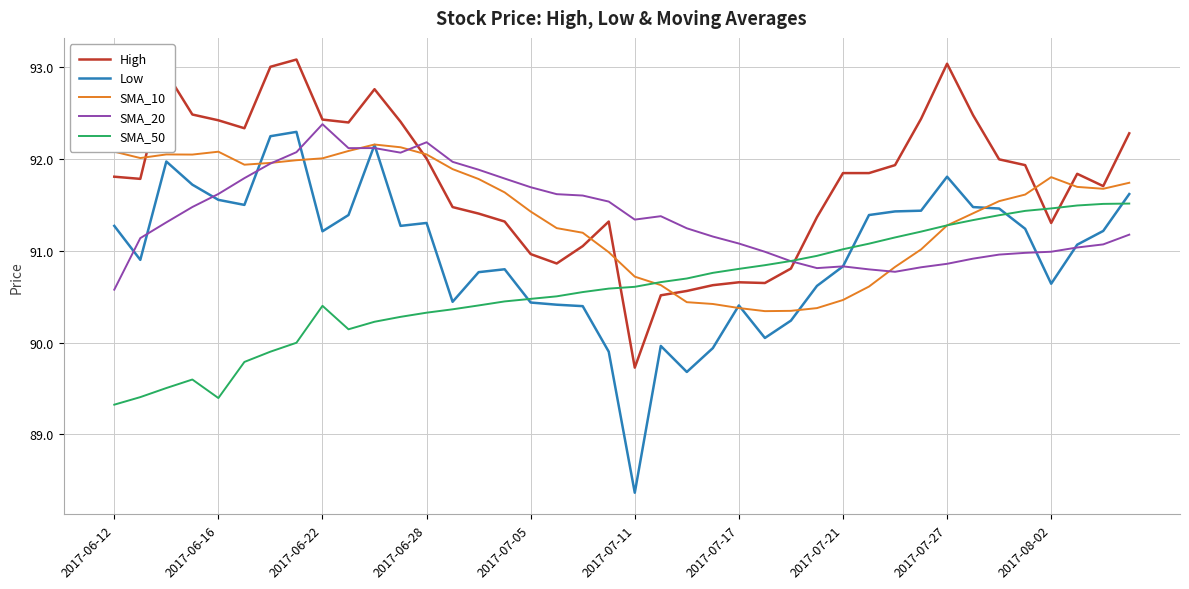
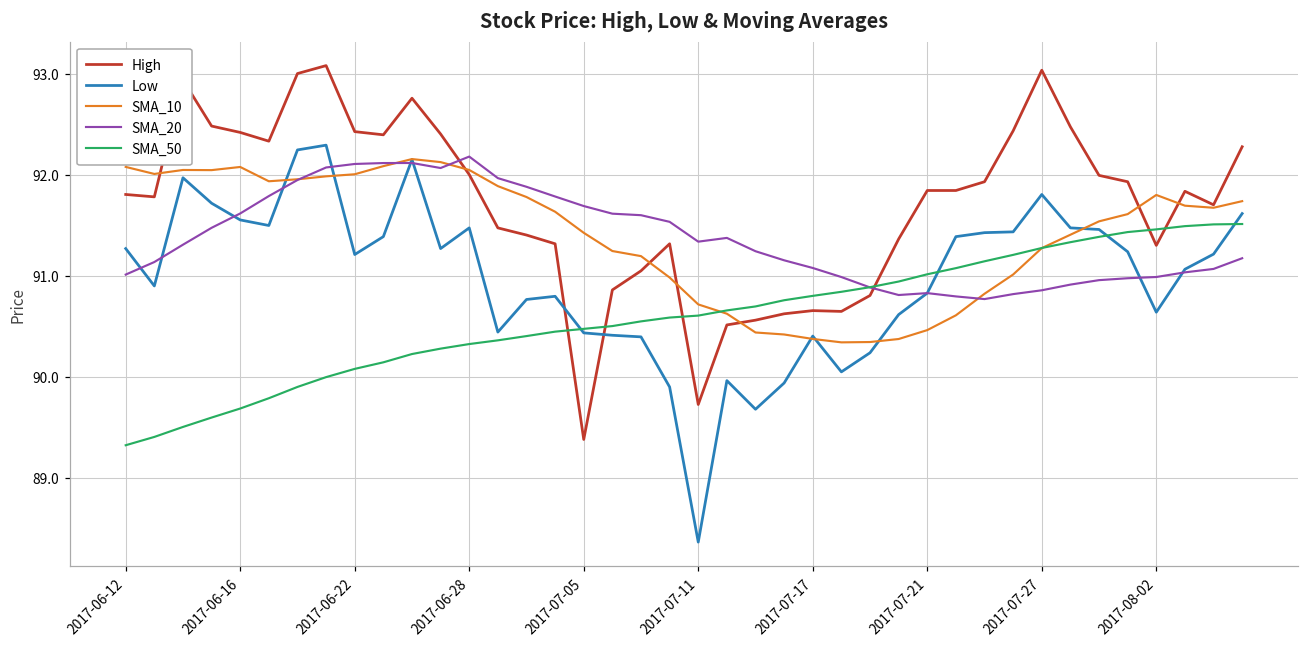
SMA_20, 2017-06-12: 90.6 -> 91.0
SMA_50, 2017-06-16: 89.4 -> 89.7
SMA_20, 2017-06-22: 92.4 -> 92.1
SMA_50, 2017-06-22: 90.4 -> 90.1
Low, 2017-06-28: 91.3 -> 91.5
High, 2017-07-05: 91.0 -> 89.4
